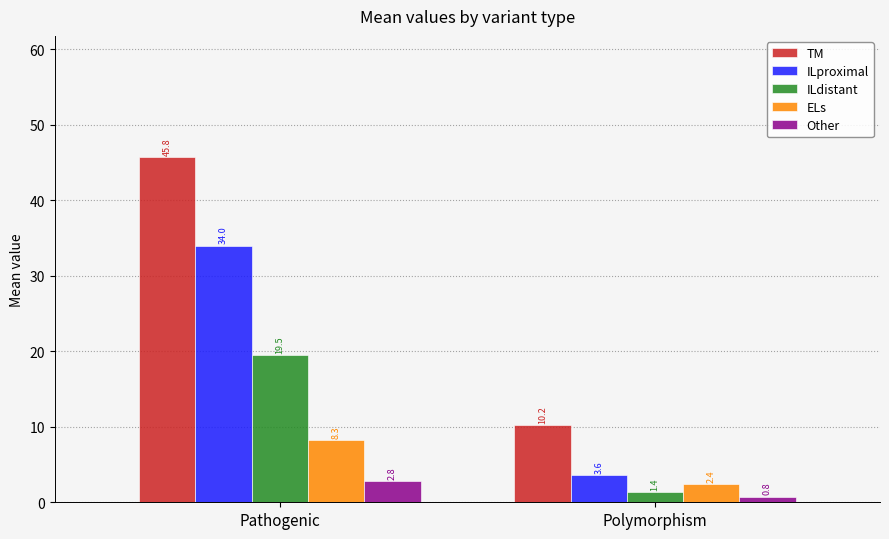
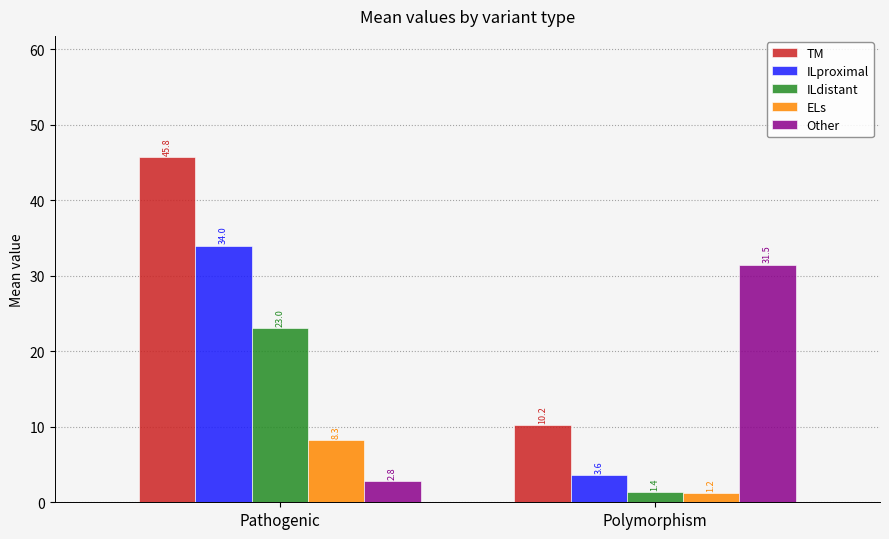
ILdistant, Pathogenic: 19.5 -> 23.0
ELs, Polymorphism: 2.4 -> 1.2
Other, Polymorphism: 0.8 -> 31.5
